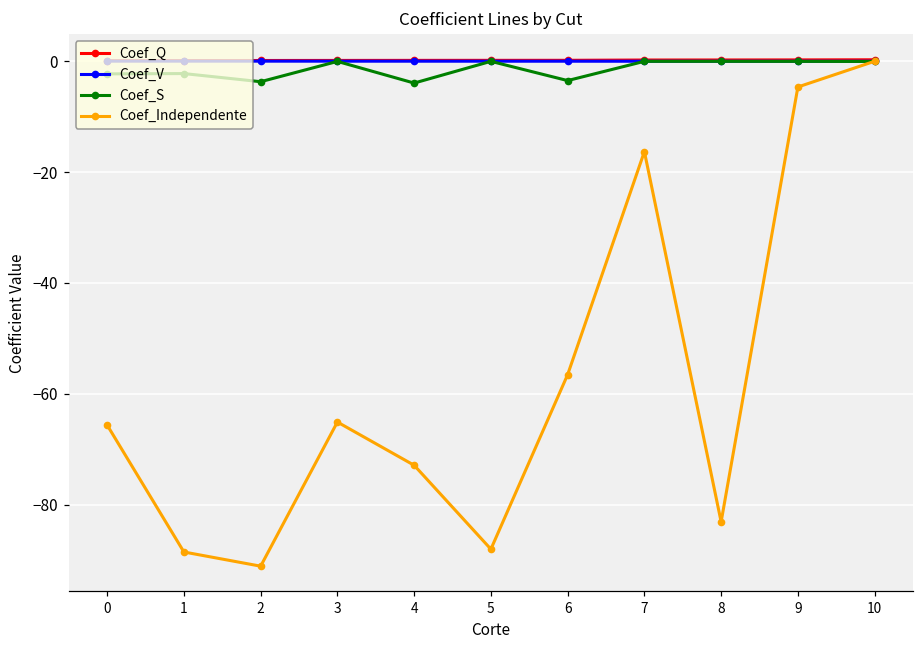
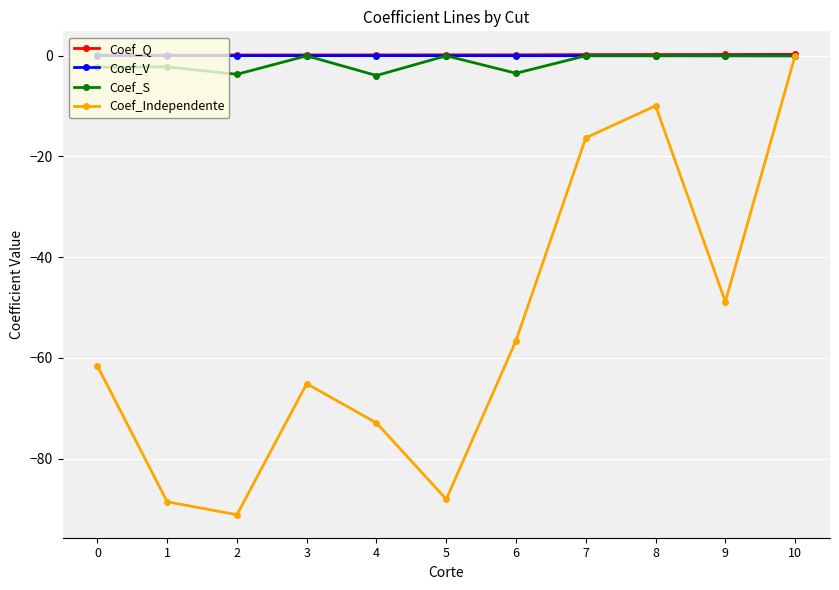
Coef_Independente, 0: -66 -> -62
Coef_Independente, 8: -83 -> -10
Coef_Independente, 9: -5 -> -49
